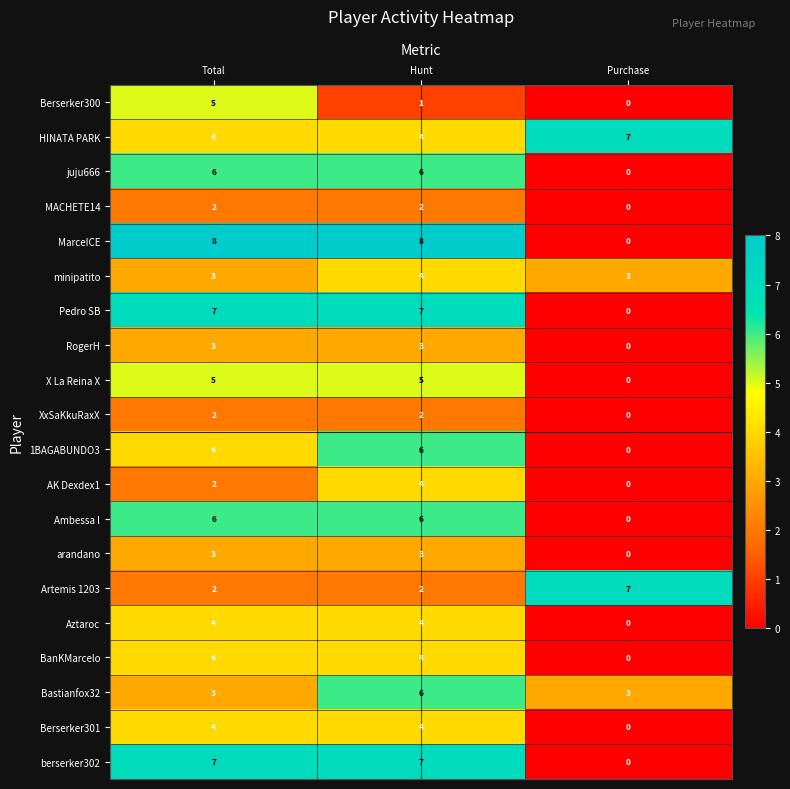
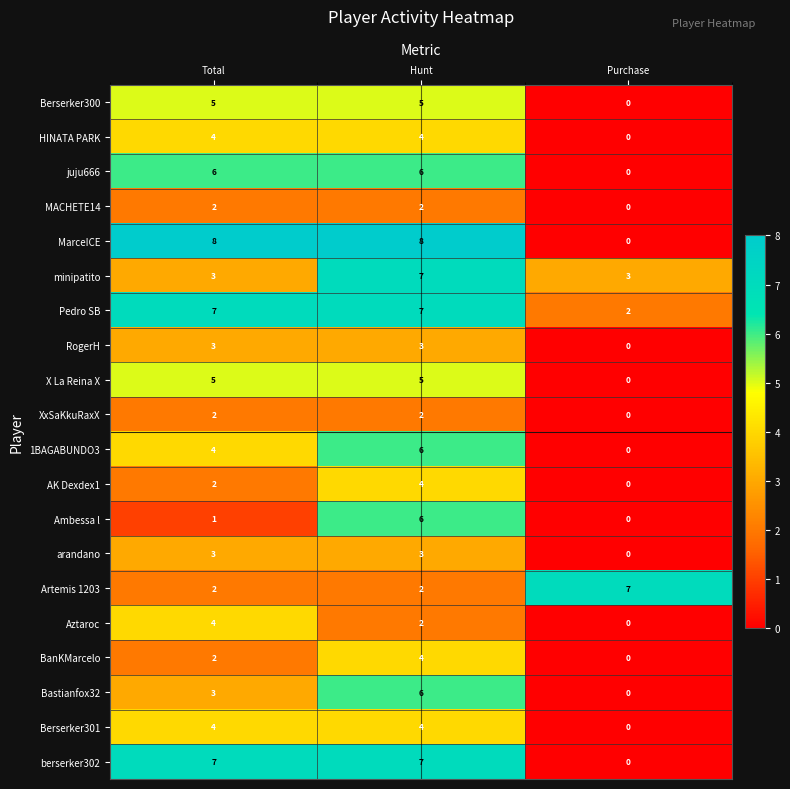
Berserker300, Hunt: 1 -> 5
HINATA PARK, Purchase: 7 -> 0
minipatito, Hunt: 4 -> 7
Pedro SB, Purchase: 0 -> 2
Ambessa l, Total: 6 -> 1
Aztaroc, Hunt: 4 -> 2
BanKMarcelo, Total: 4 -> 2
Bastianfox32, Purchase: 3 -> 0
